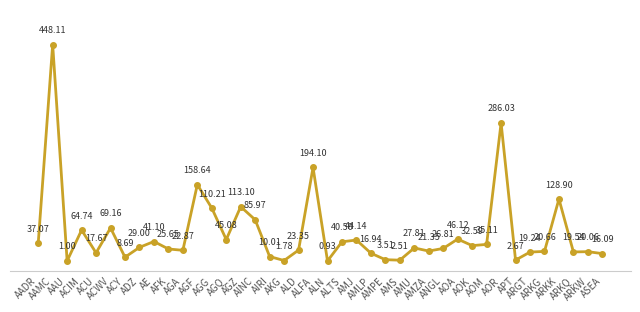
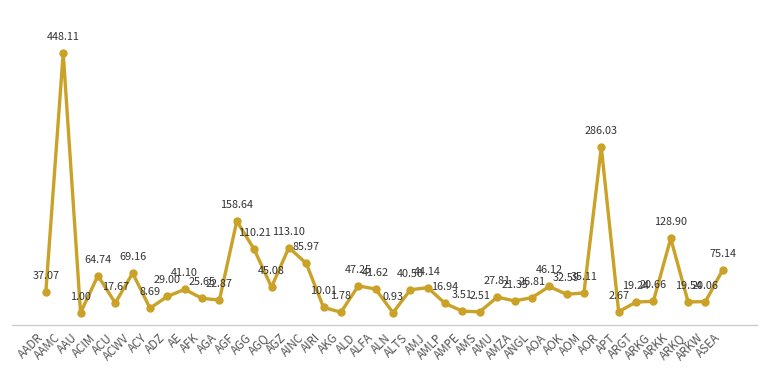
ALD: 23.35 -> 47.25
ALFA: 194.10 -> 41.62
ASEA: 16.09 -> 75.14
